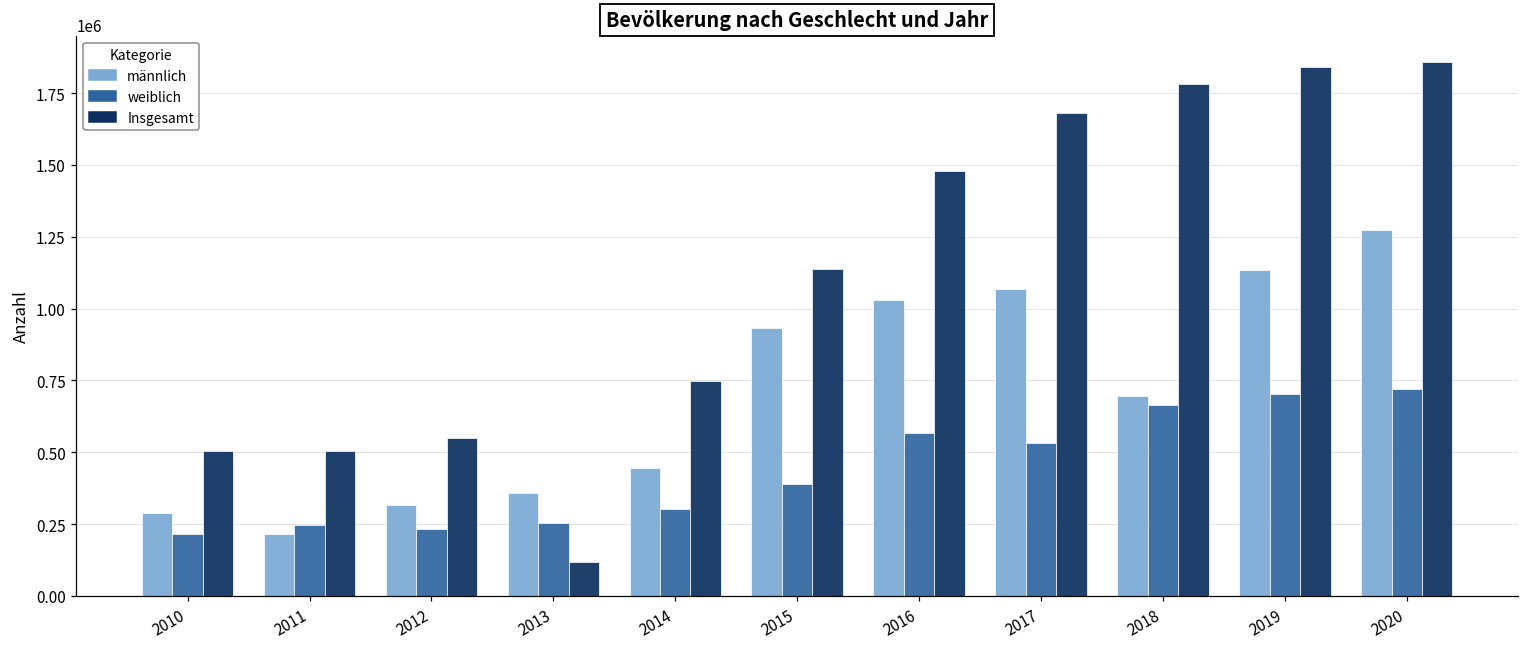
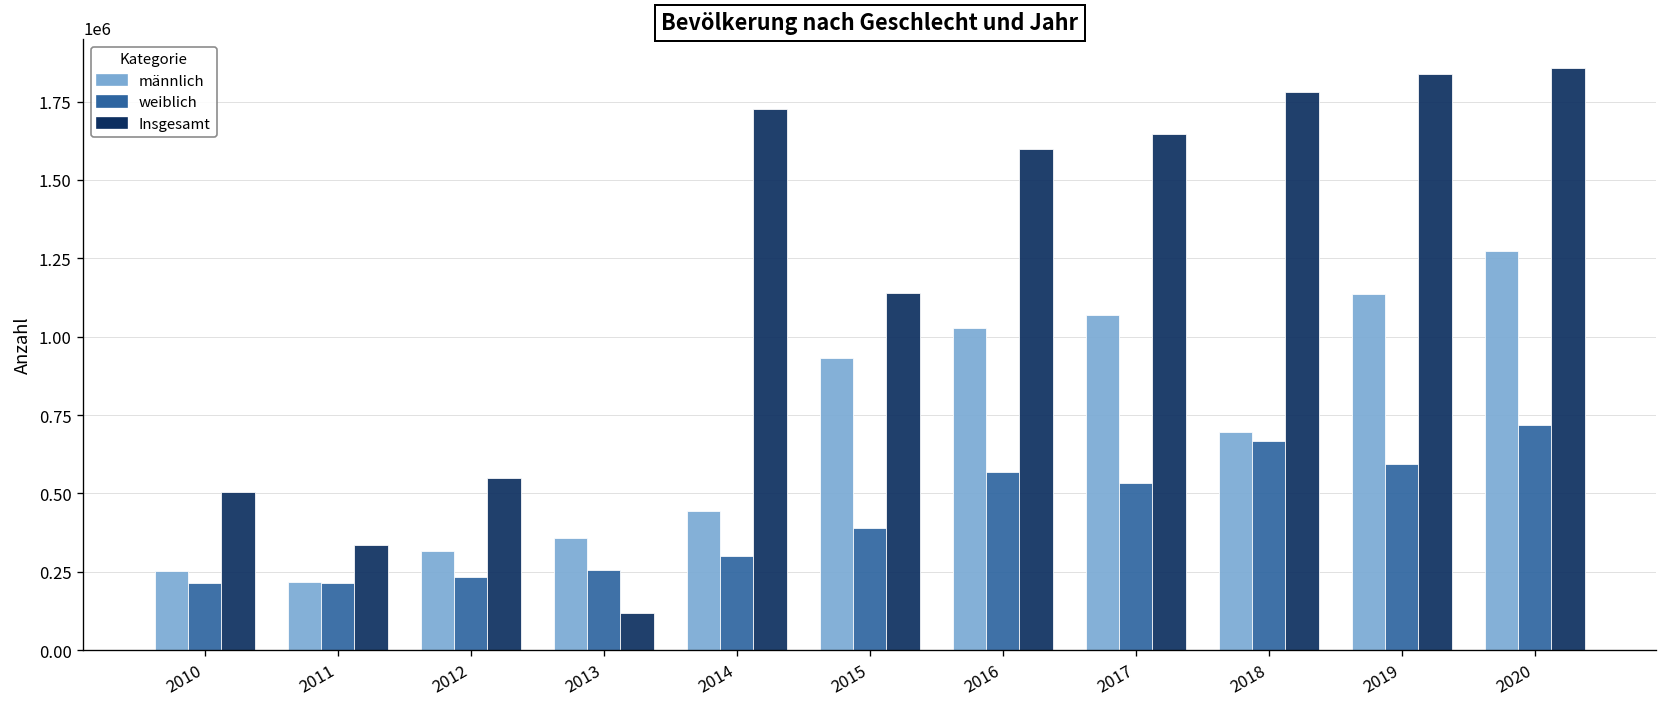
männlich, 2010: 290000 -> 250000
weiblich, 2011: 250000 -> 210000
Insgesamt, 2011: 510000 -> 340000
Insgesamt, 2014: 750000 -> 1730000
Insgesamt, 2016: 1480000 -> 1600000
Insgesamt, 2017: 1680000 -> 1650000
weiblich, 2019: 700000 -> 600000
